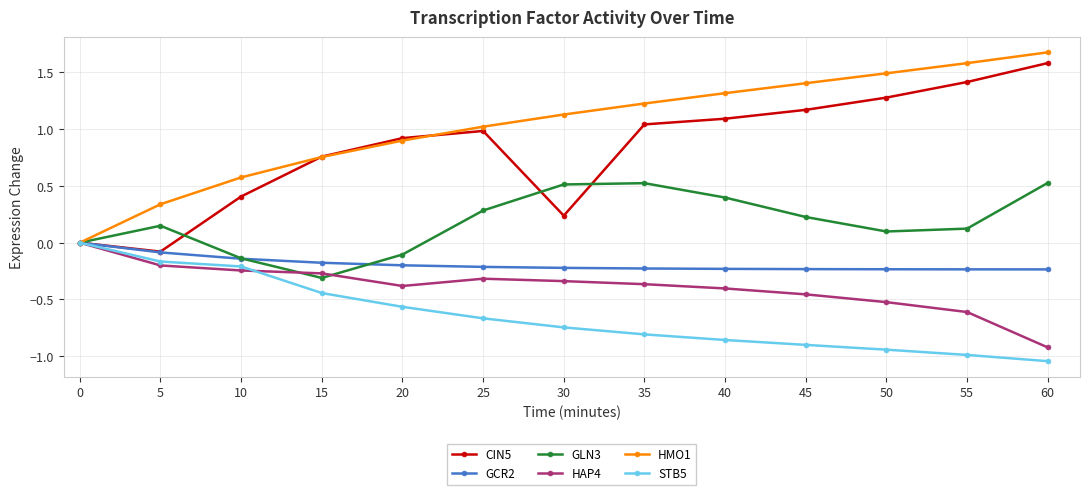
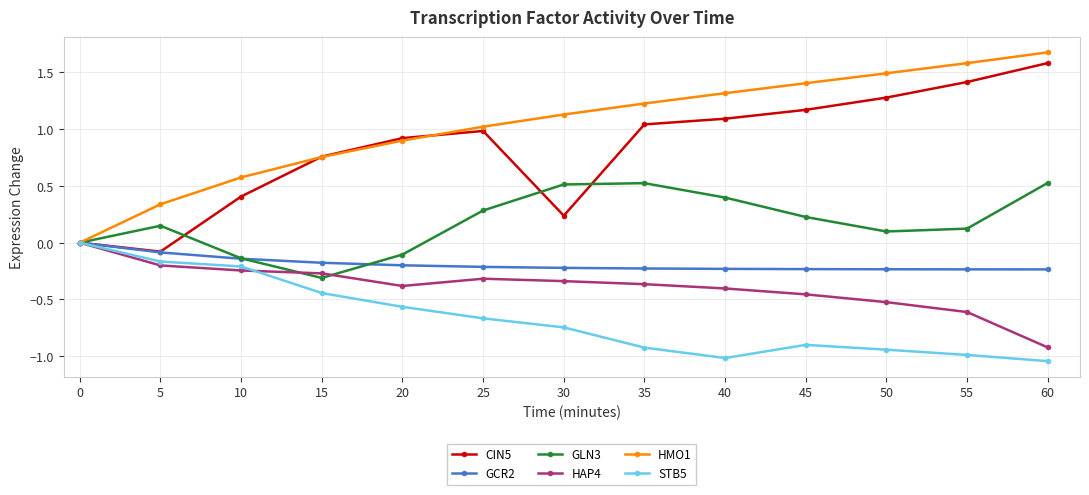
STB5, 35: -0.81 -> -0.92
STB5, 40: -0.86 -> -1.02
